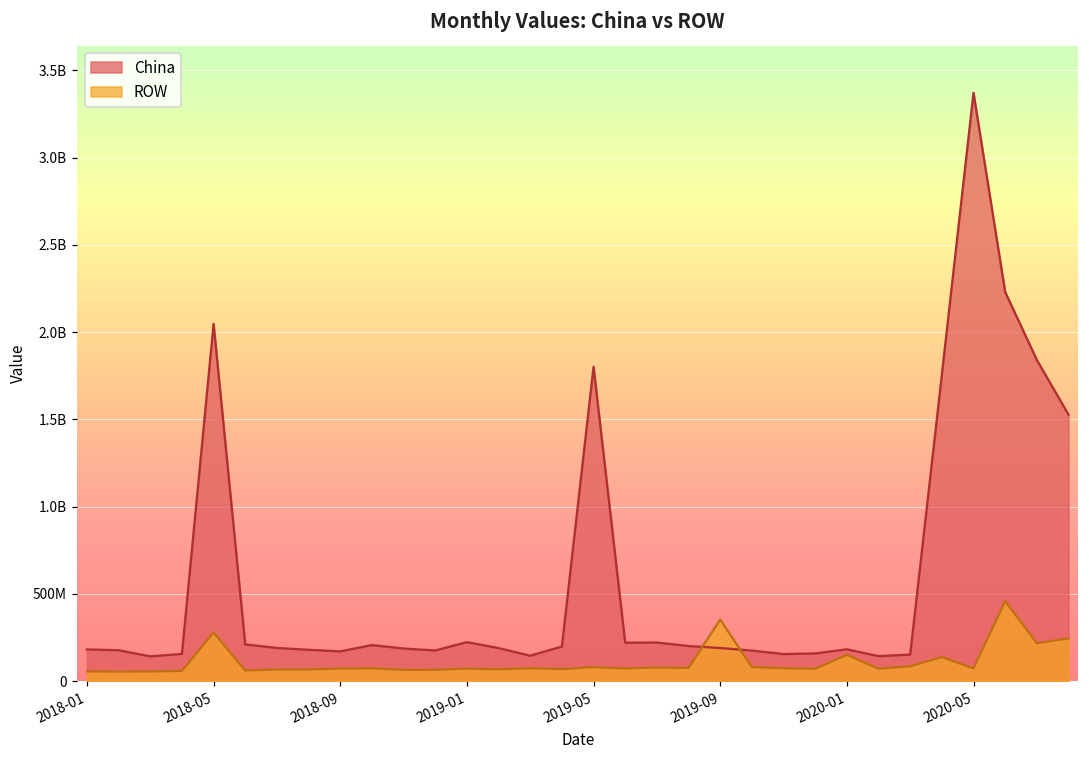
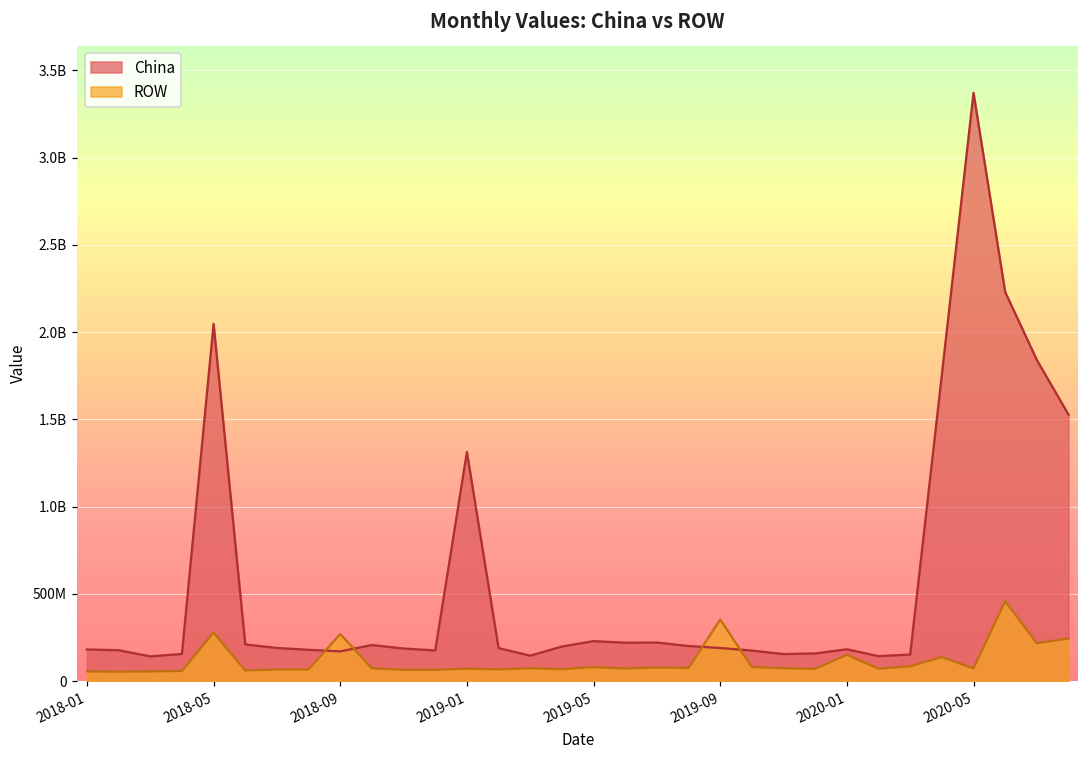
ROW, 2018-09: 70000000 -> 270000000
China, 2019-01: 220000000 -> 1310000000
China, 2019-05: 1800000000 -> 230000000
